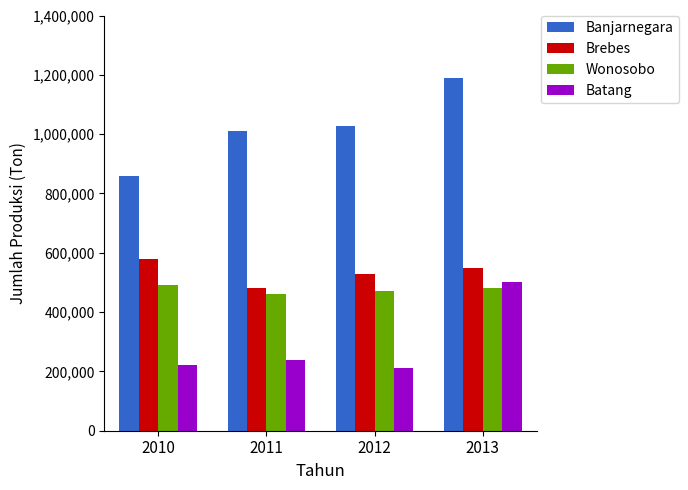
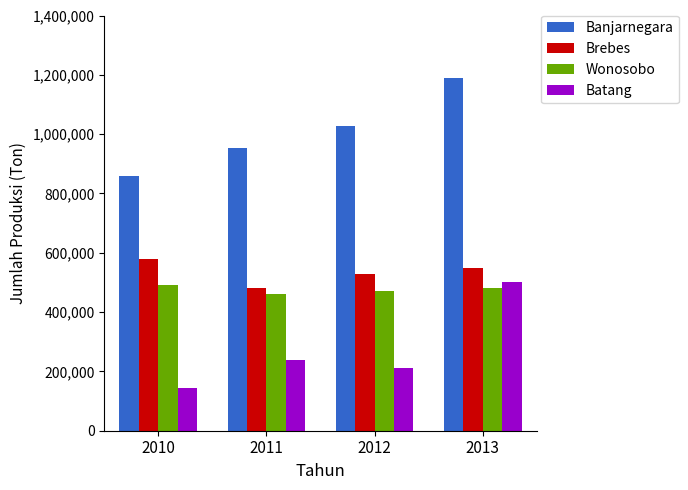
Batang, 2010: 220,000 -> 140,000
Banjarnegara, 2011: 1,010,000 -> 950,000
